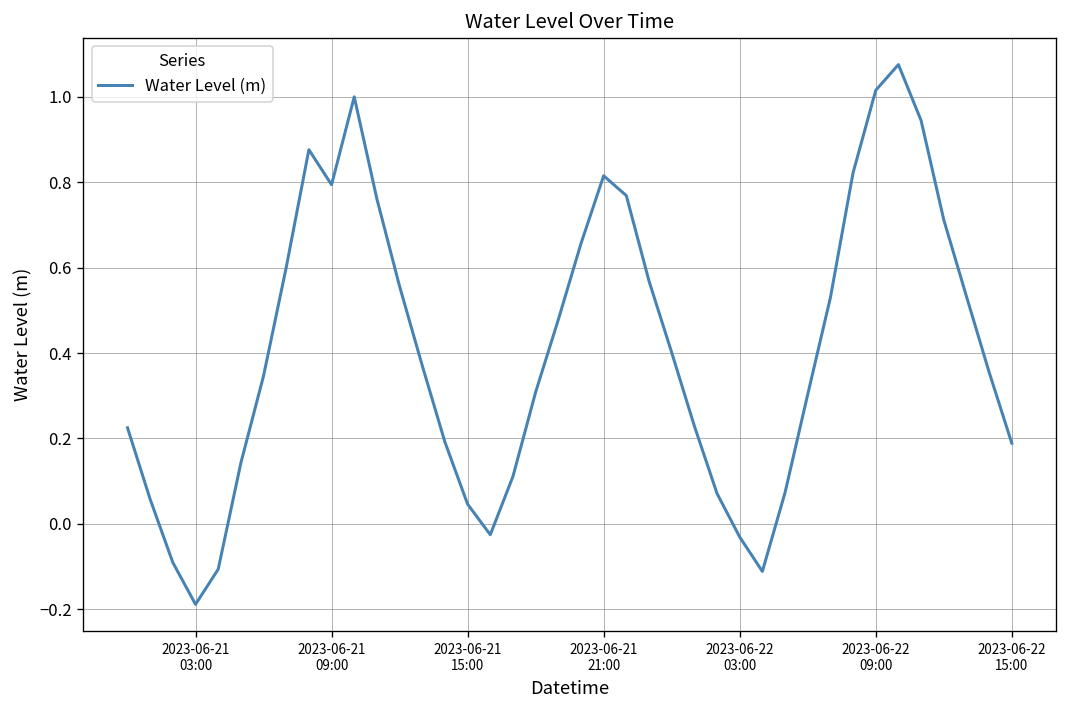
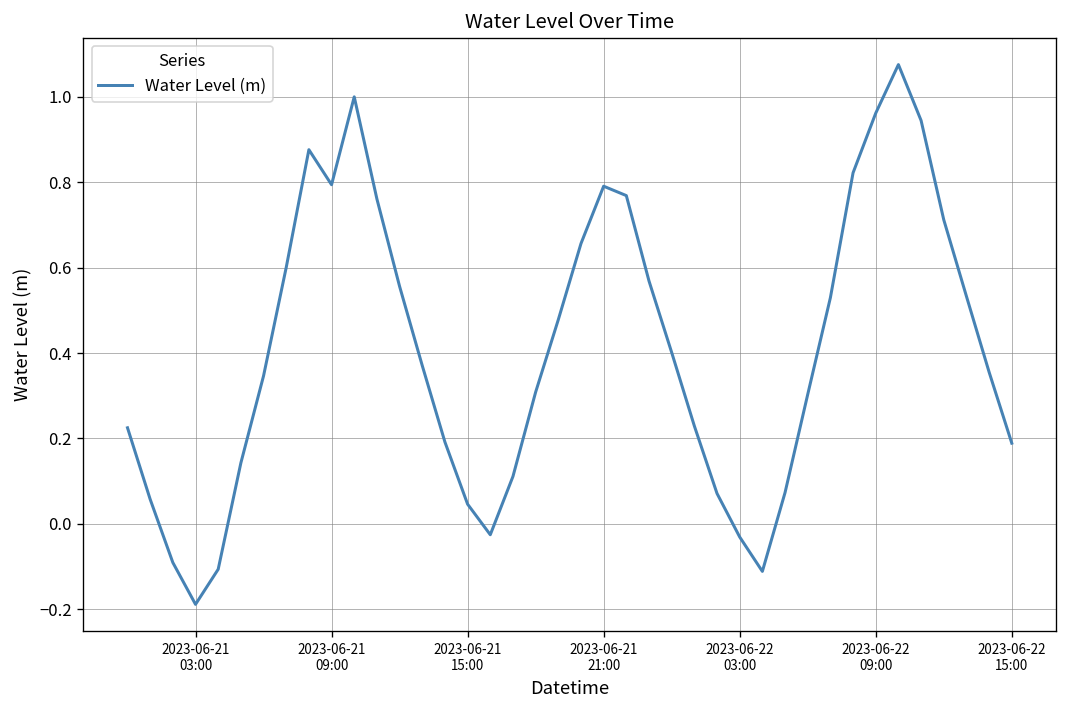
2023-06-21 21:00: 0.81 -> 0.79
2023-06-22 09:00: 1.01 -> 0.96
